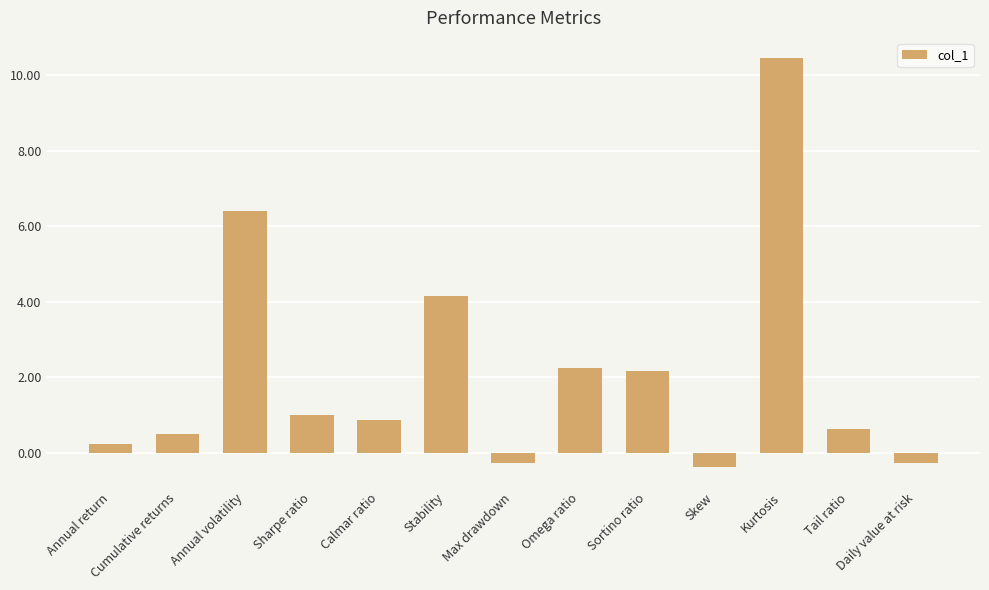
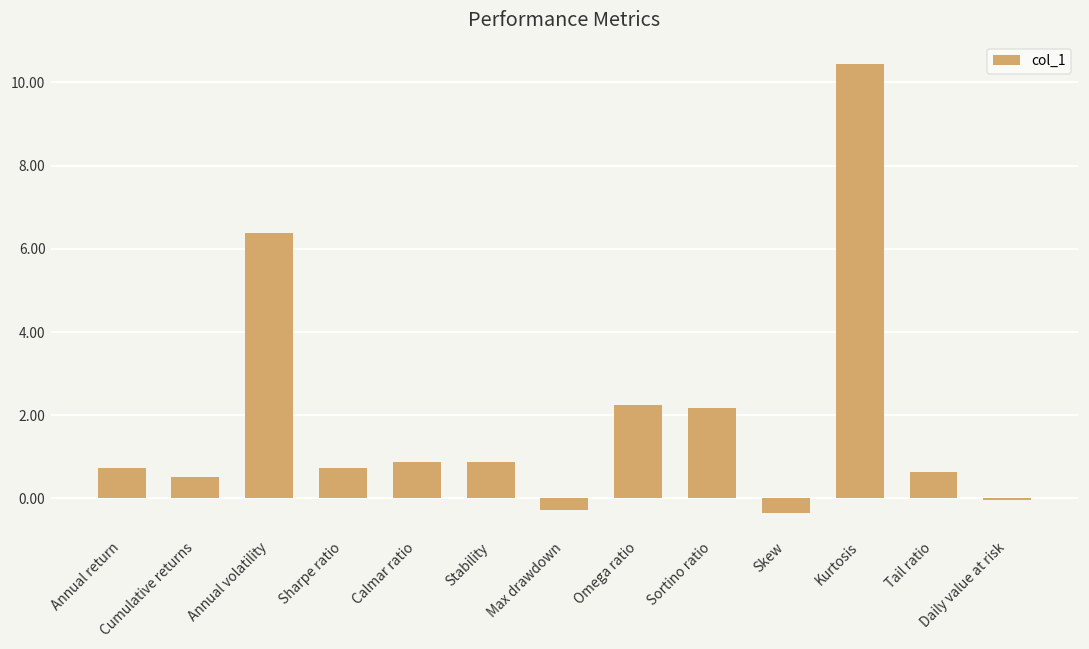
Annual return: 0.2 -> 0.7
Sharpe ratio: 1.0 -> 0.7
Stability: 4.2 -> 0.9
Daily value at risk: -0.3 -> 0.0
